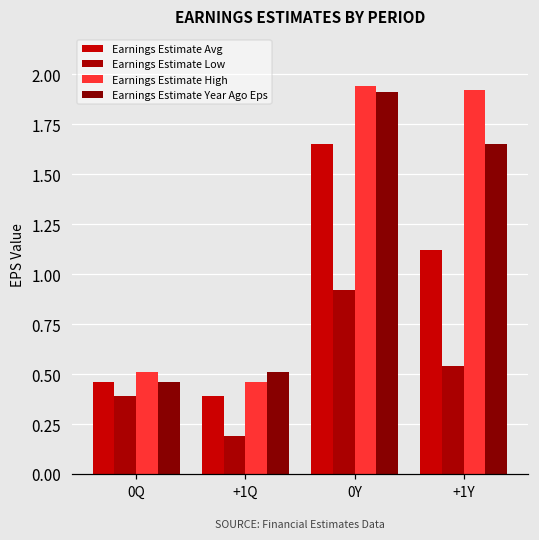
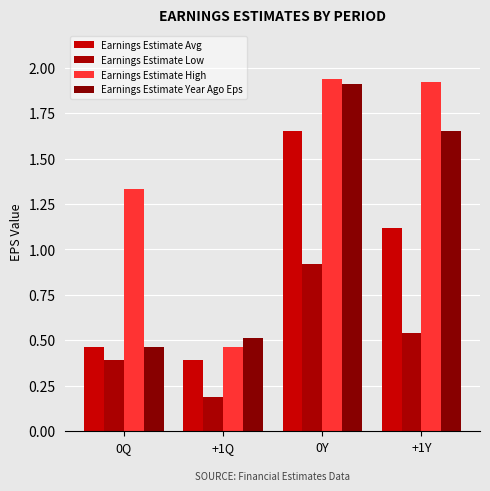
Earnings Estimate High, 0Q: 0.51 -> 1.33
